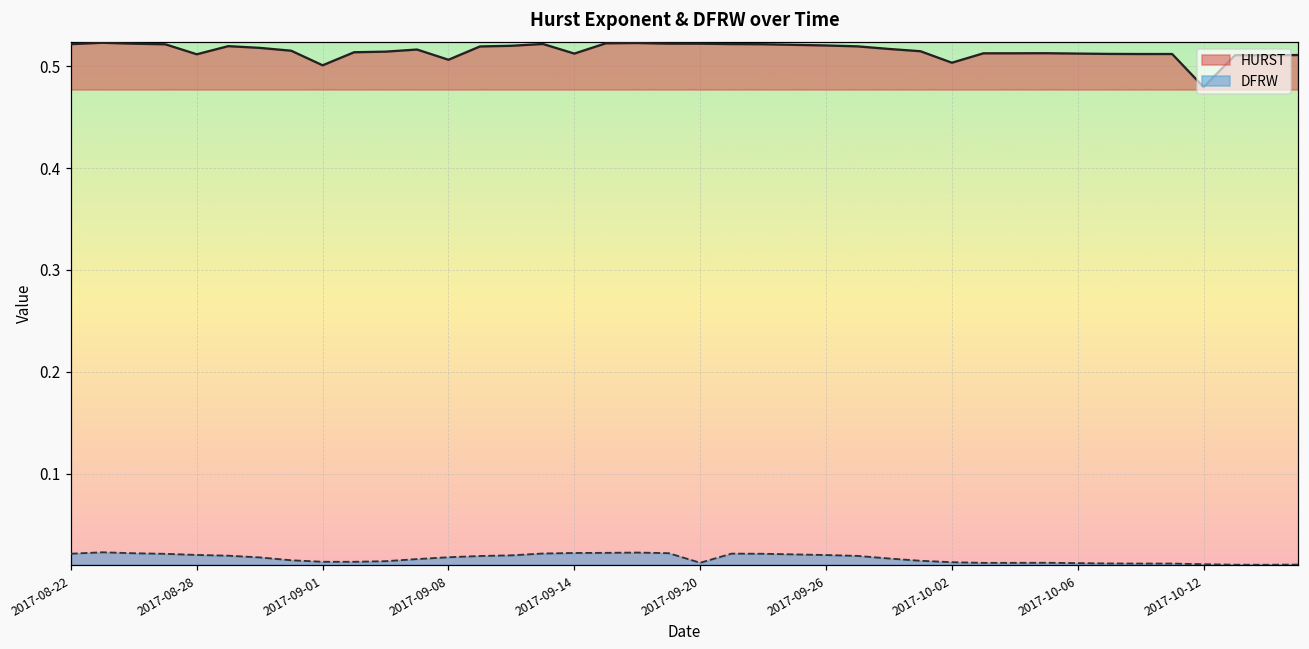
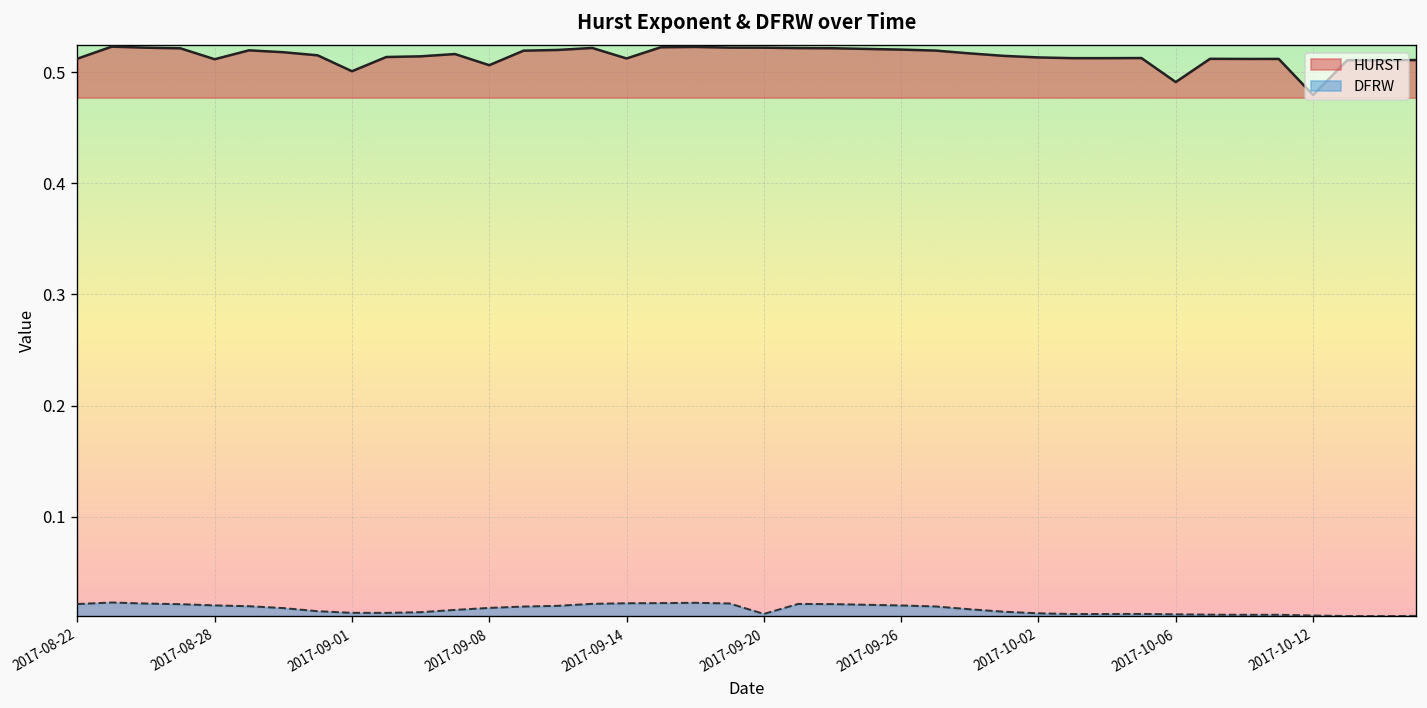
HURST, 2017-08-22: 0.52 -> 0.51
HURST, 2017-10-02: 0.50 -> 0.51
HURST, 2017-10-06: 0.51 -> 0.49
